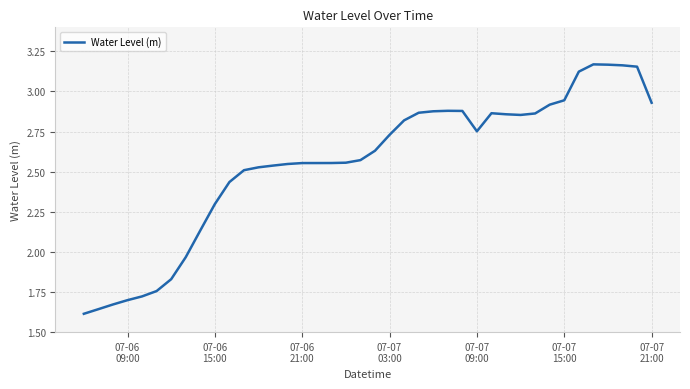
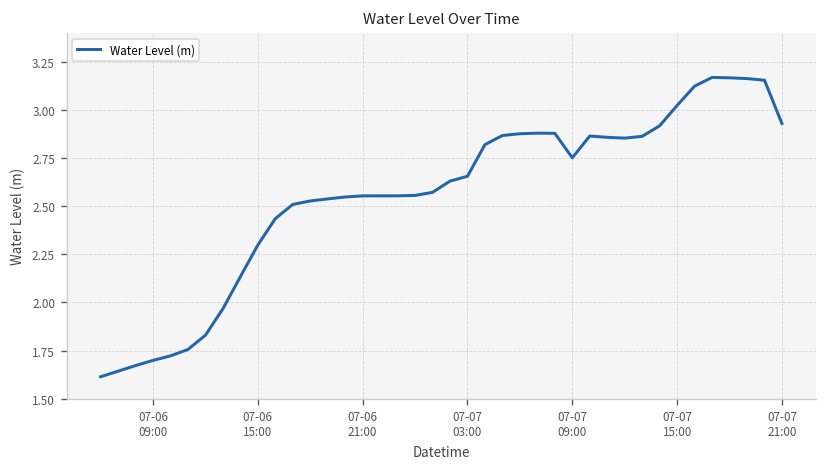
07-07 03:00: 2.73 -> 2.66
07-07 15:00: 2.95 -> 3.02
